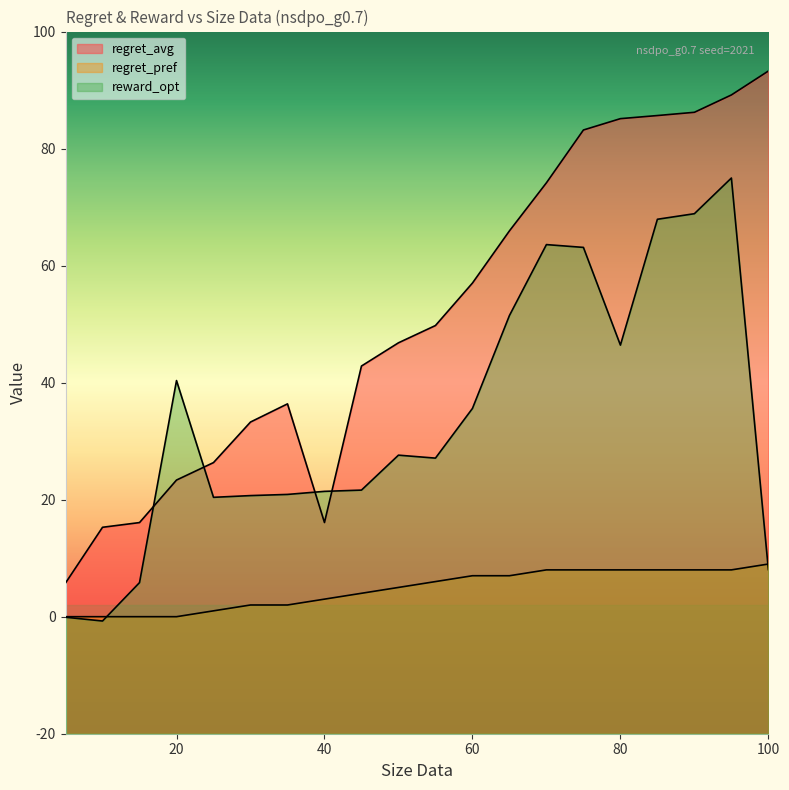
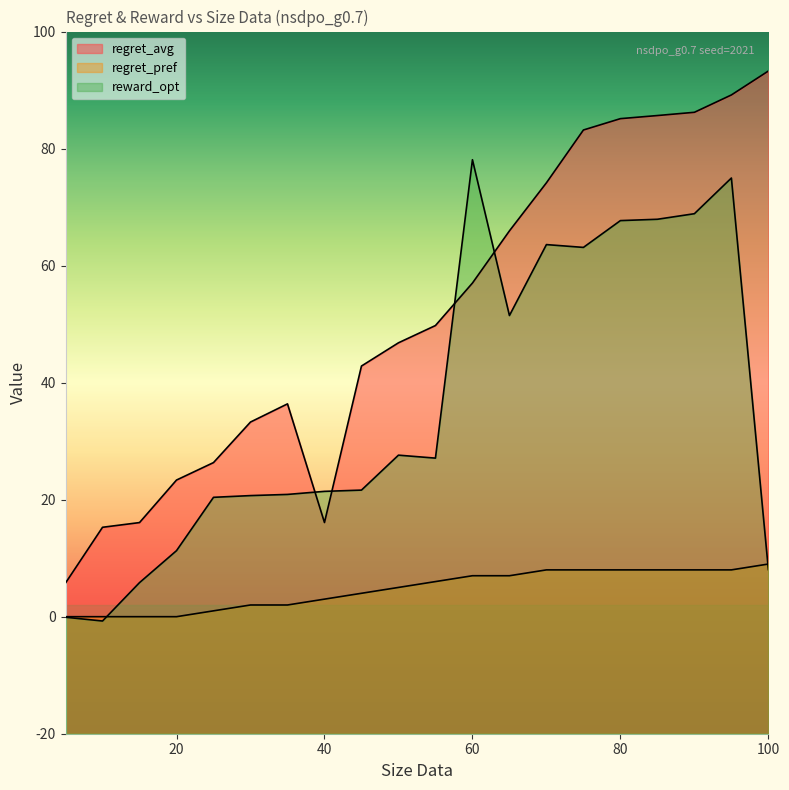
reward_opt, 20: 40 -> 11
reward_opt, 60: 36 -> 78
reward_opt, 80: 46 -> 68
